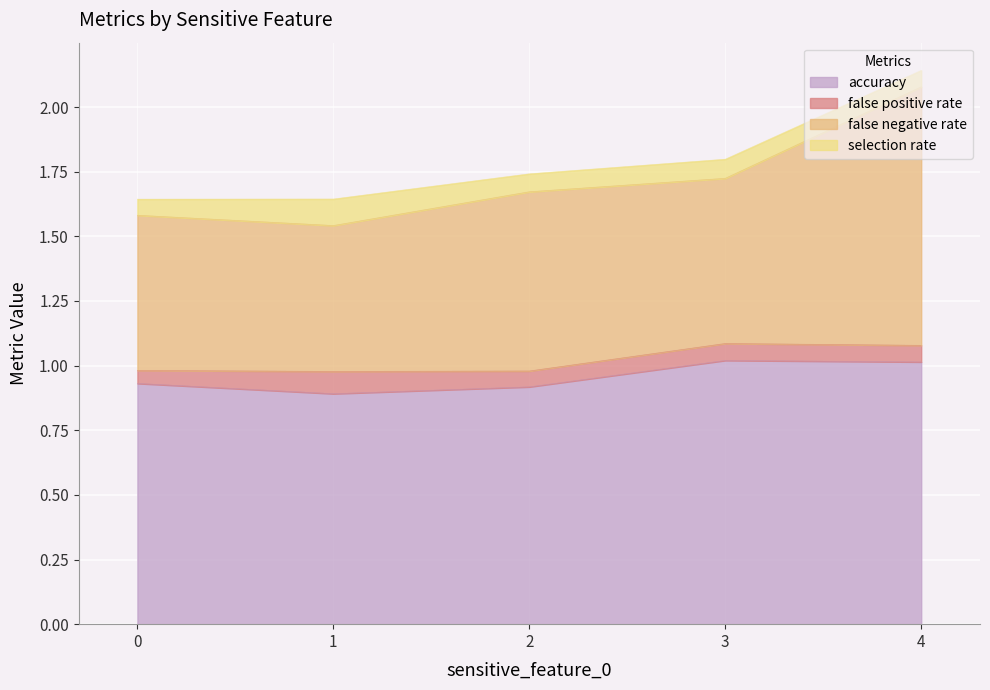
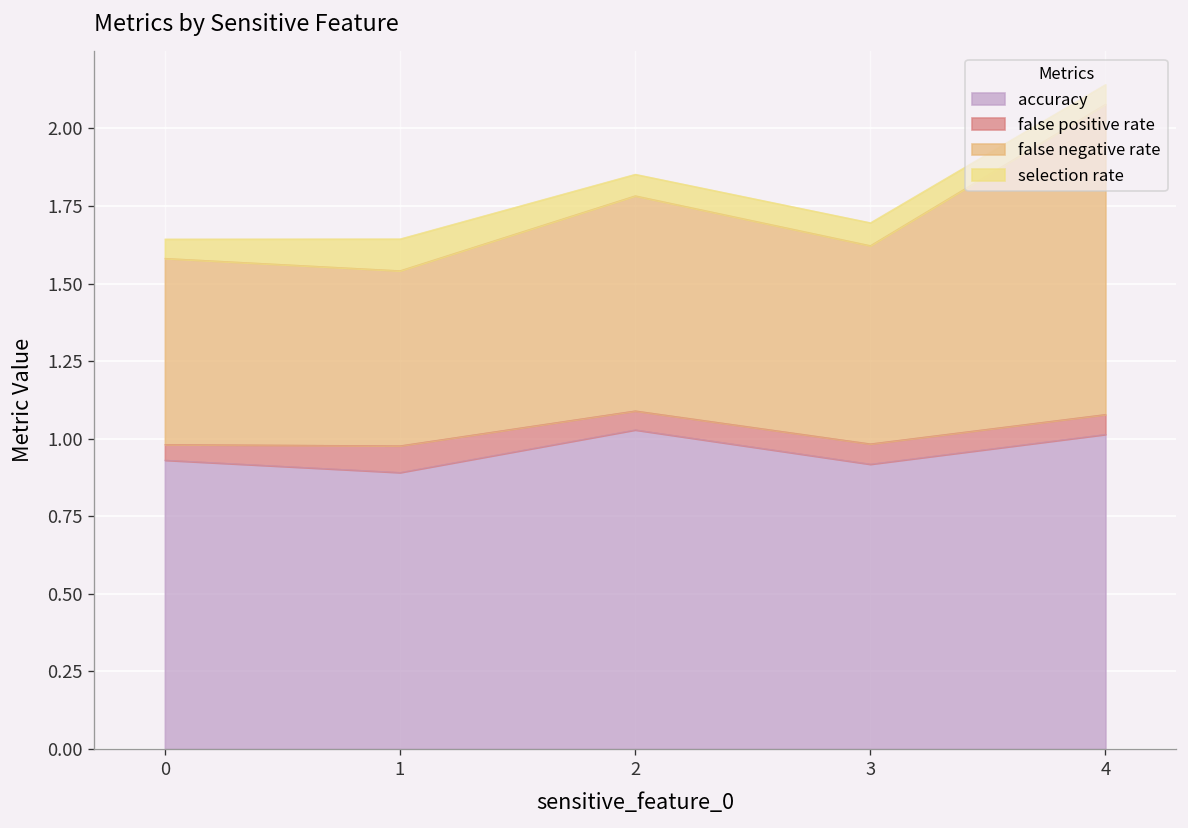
accuracy, 2: 0.92 -> 1.03
accuracy, 3: 1.02 -> 0.92
